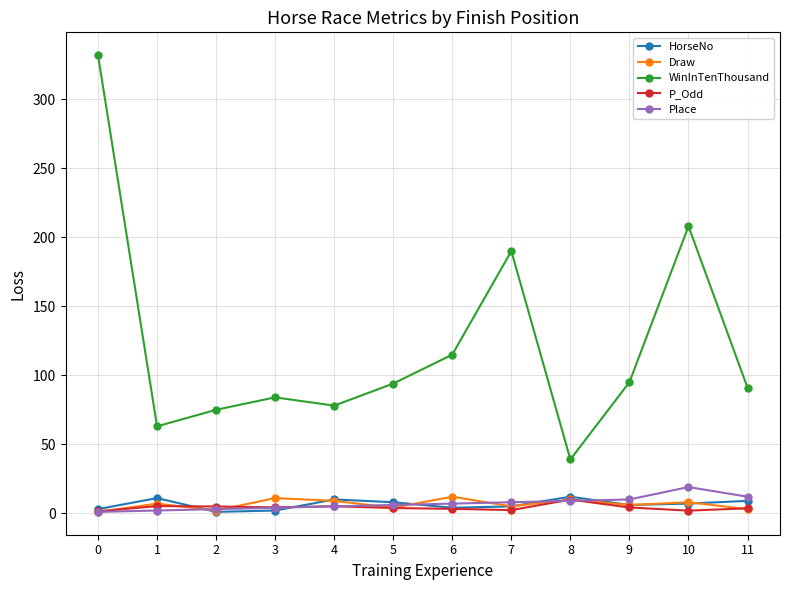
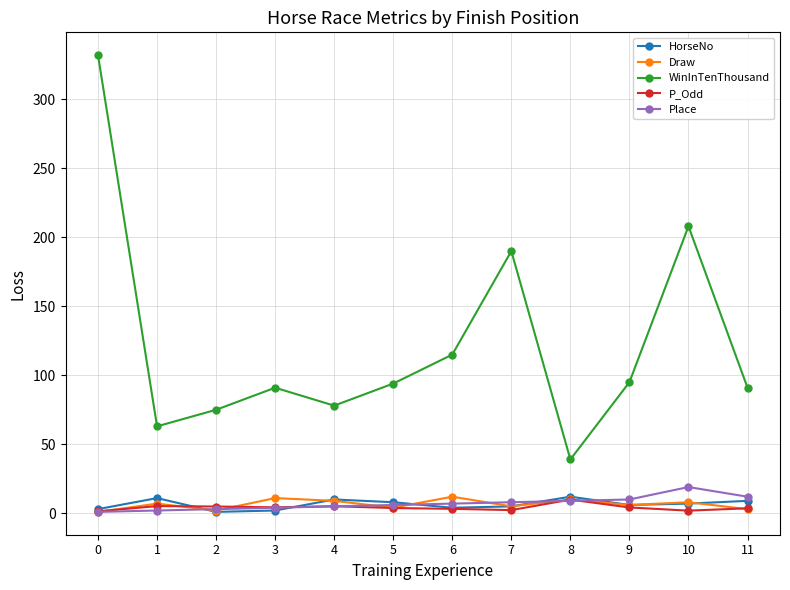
WinInTenThousand, 3: 84 -> 91
